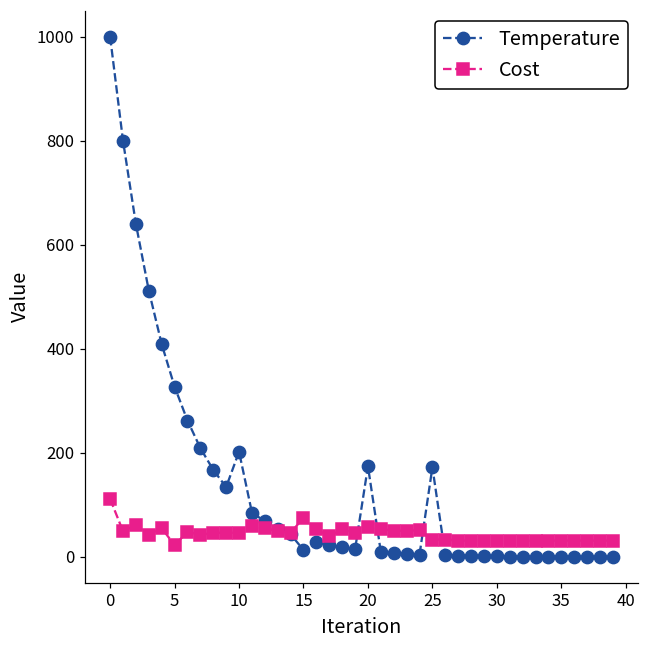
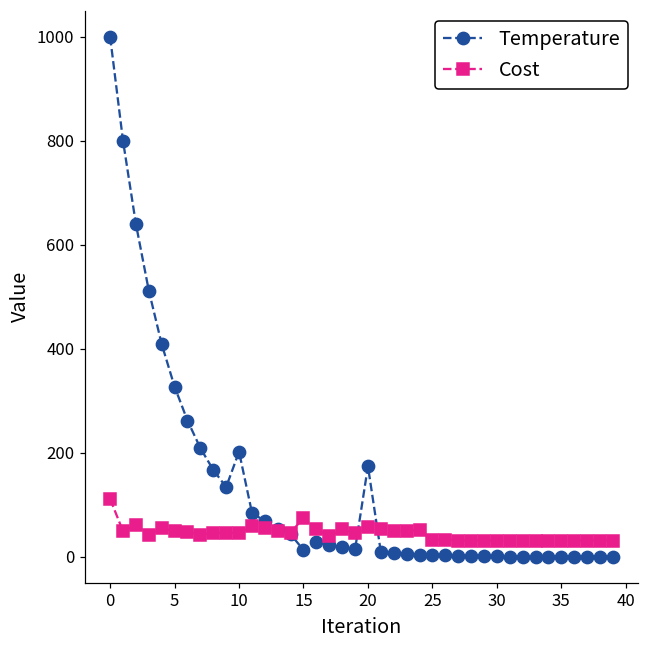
Cost, 5: 20 -> 50
Temperature, 25: 170 -> 0
